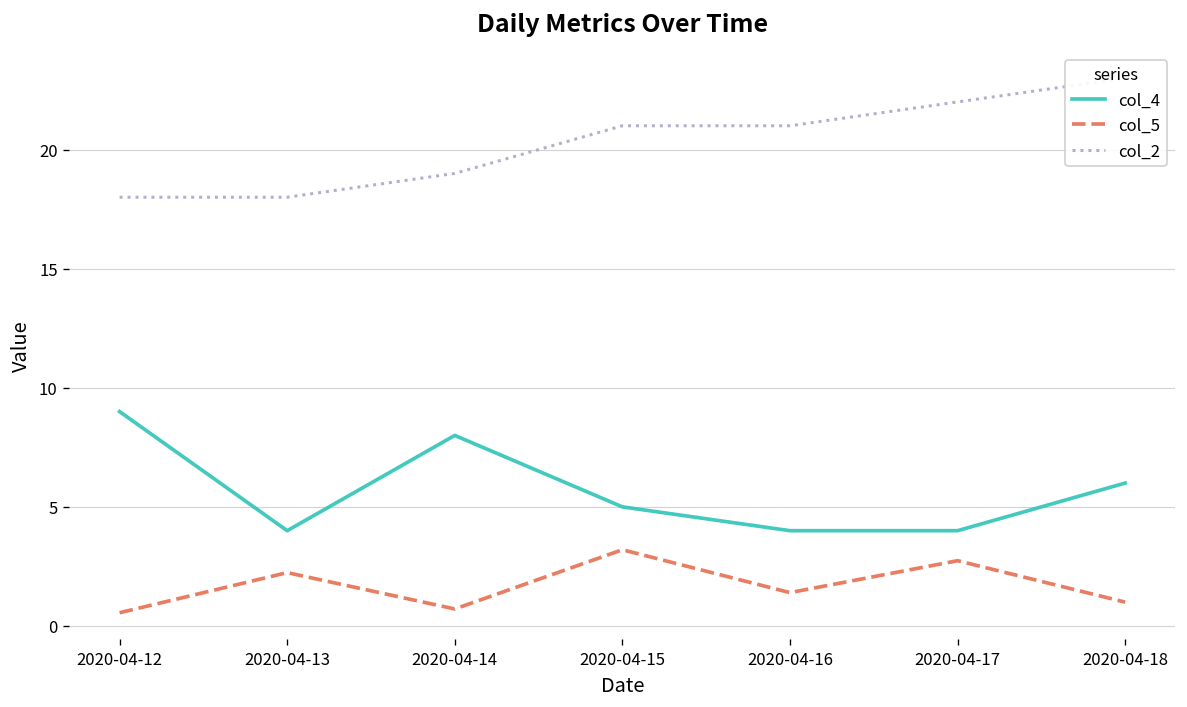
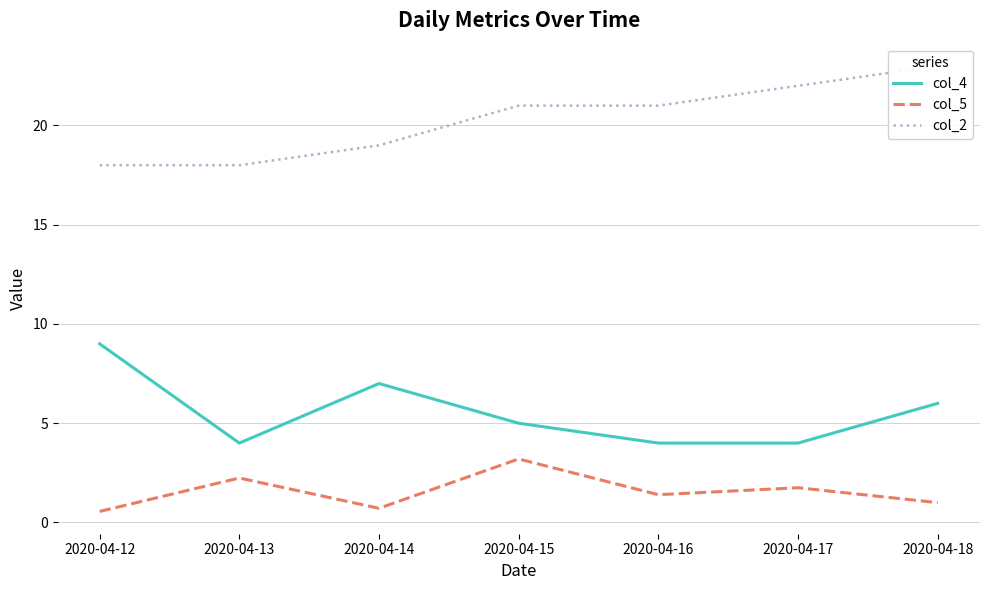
col_4, 2020-04-14: 8 -> 7
col_5, 2020-04-17: 2.7 -> 1.8
